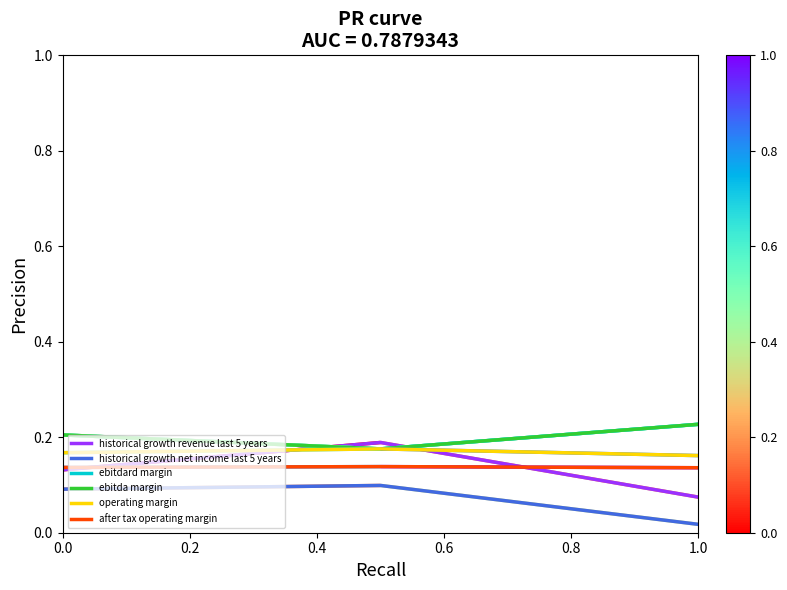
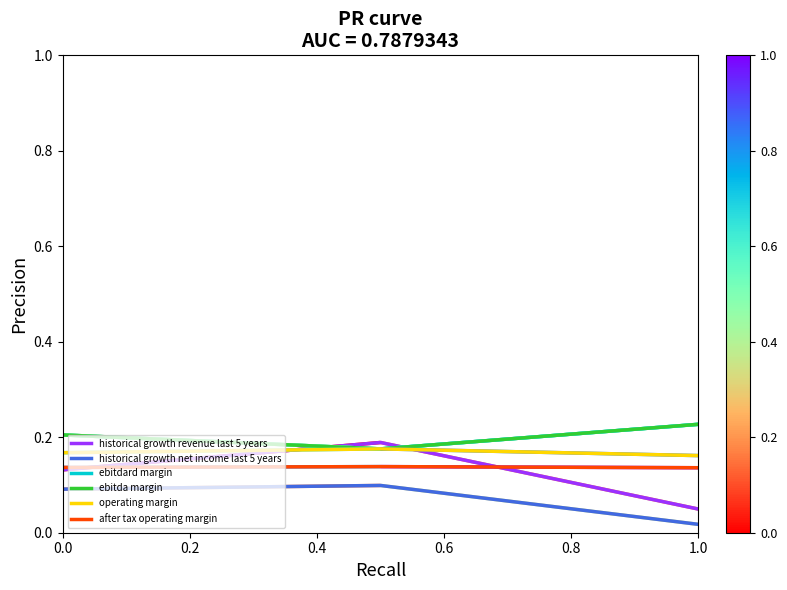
historical growth revenue last 5 years, 1.0: 0.07 -> 0.05
